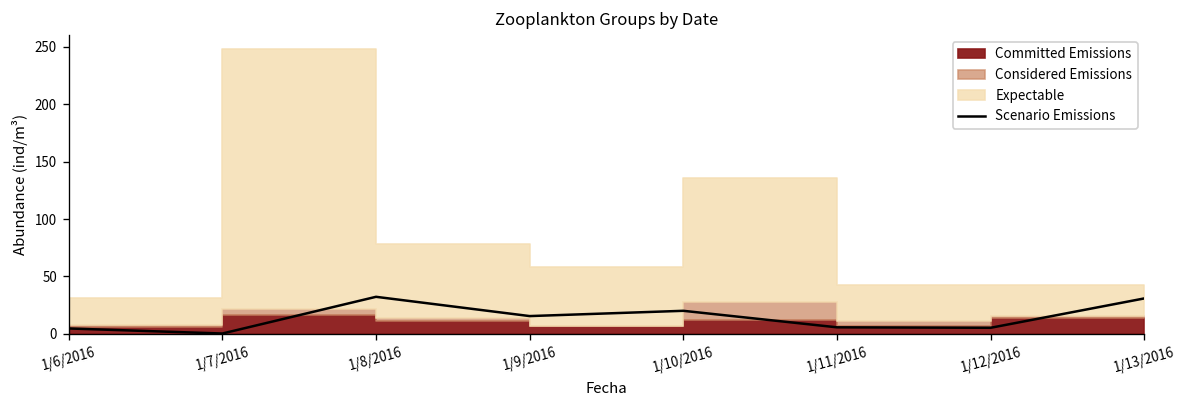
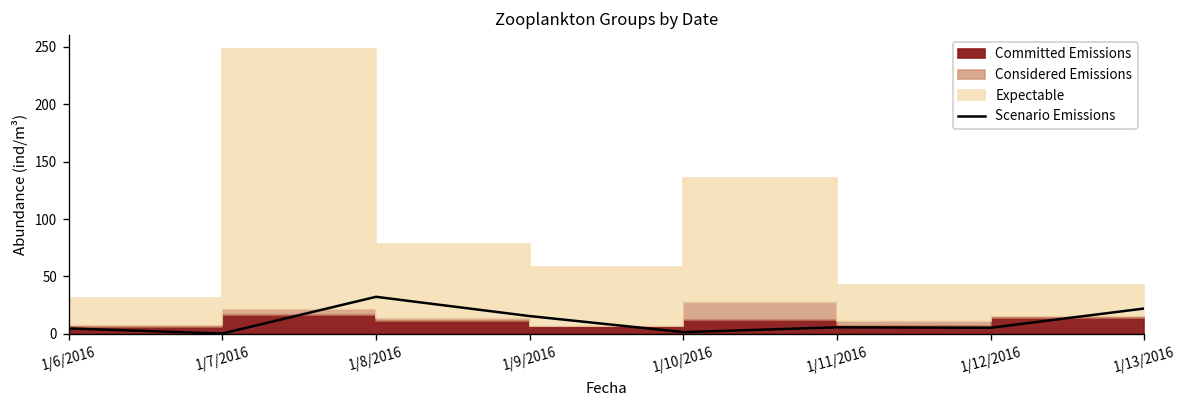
Scenario Emissions, 1/10/2016: 20 -> 0
Scenario Emissions, 1/13/2016: 30 -> 20
